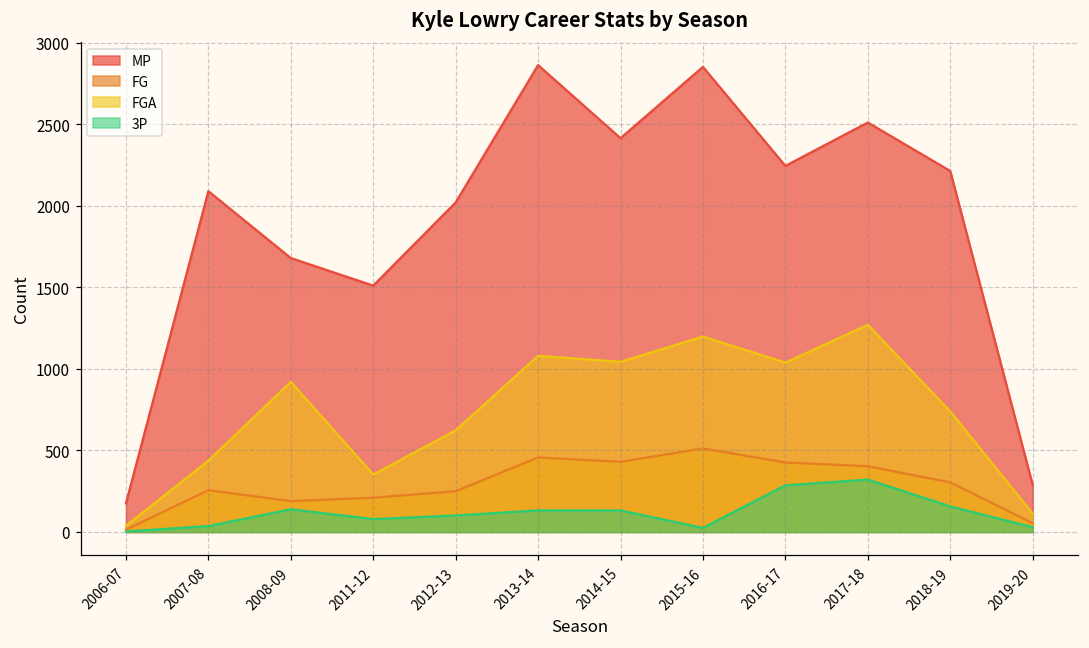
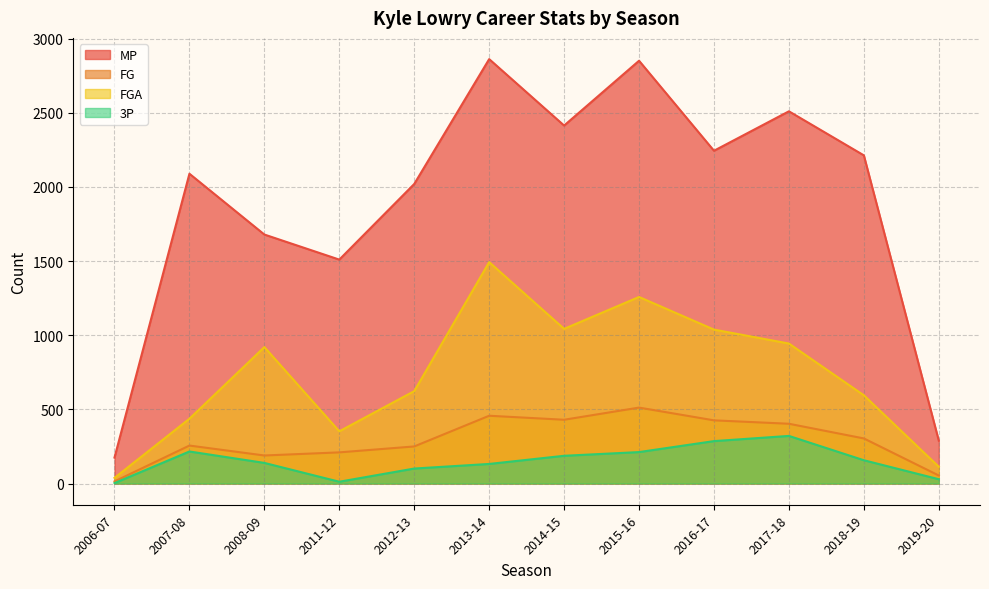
3P, 2007-08: 40 -> 220
3P, 2011-12: 80 -> 10
FGA, 2013-14: 1080 -> 1490
3P, 2014-15: 130 -> 190
FGA, 2015-16: 1200 -> 1260
3P, 2015-16: 30 -> 210
FGA, 2017-18: 1270 -> 940
FGA, 2018-19: 740 -> 600
